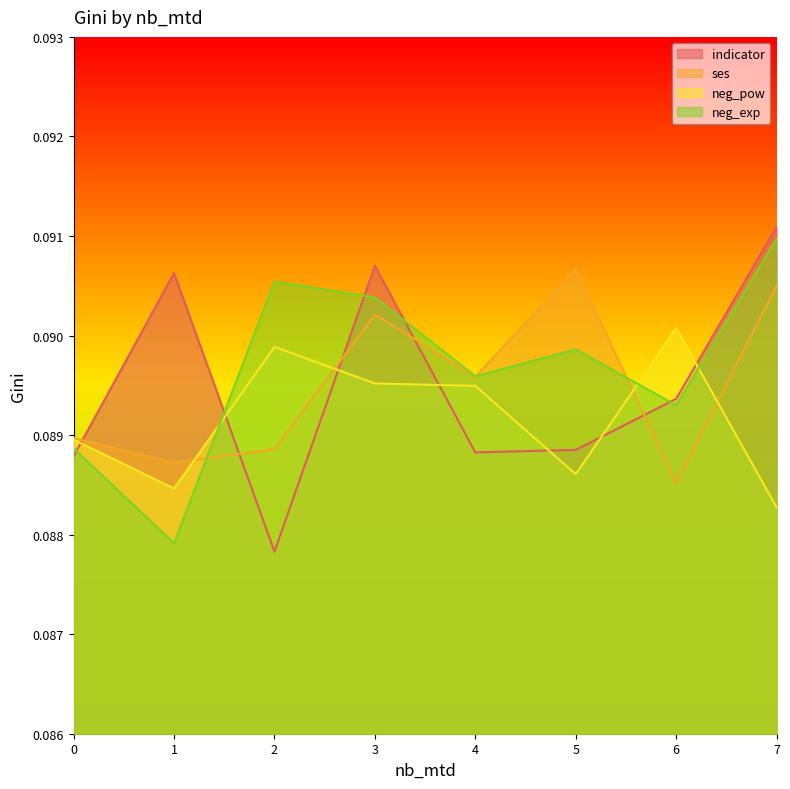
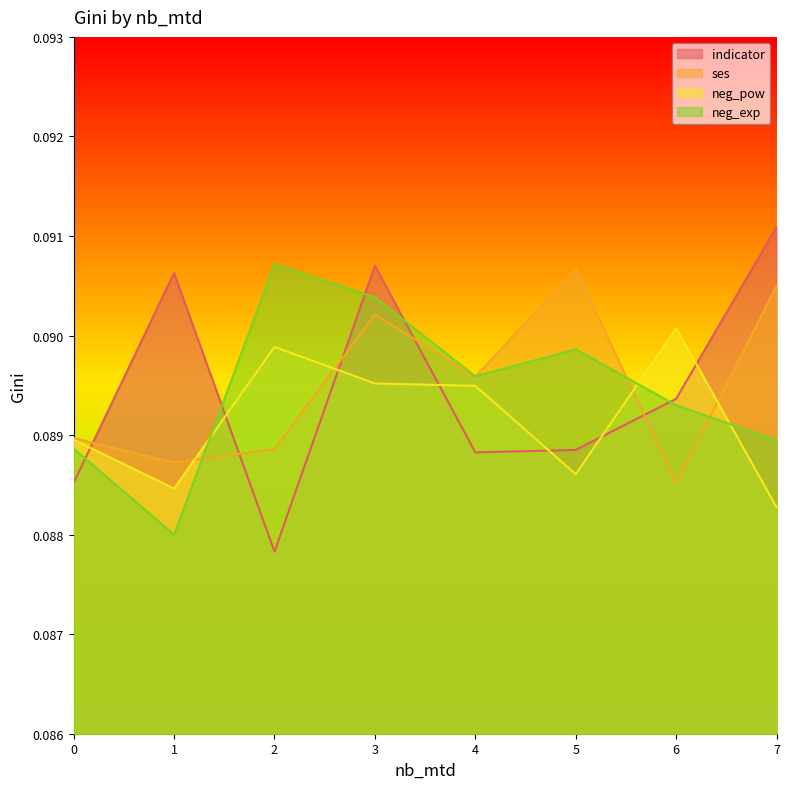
indicator, 0: 0.0888 -> 0.0885
neg_exp, 1: 0.0879 -> 0.0880
neg_exp, 2: 0.0905 -> 0.0907
neg_exp, 7: 0.0910 -> 0.0889
